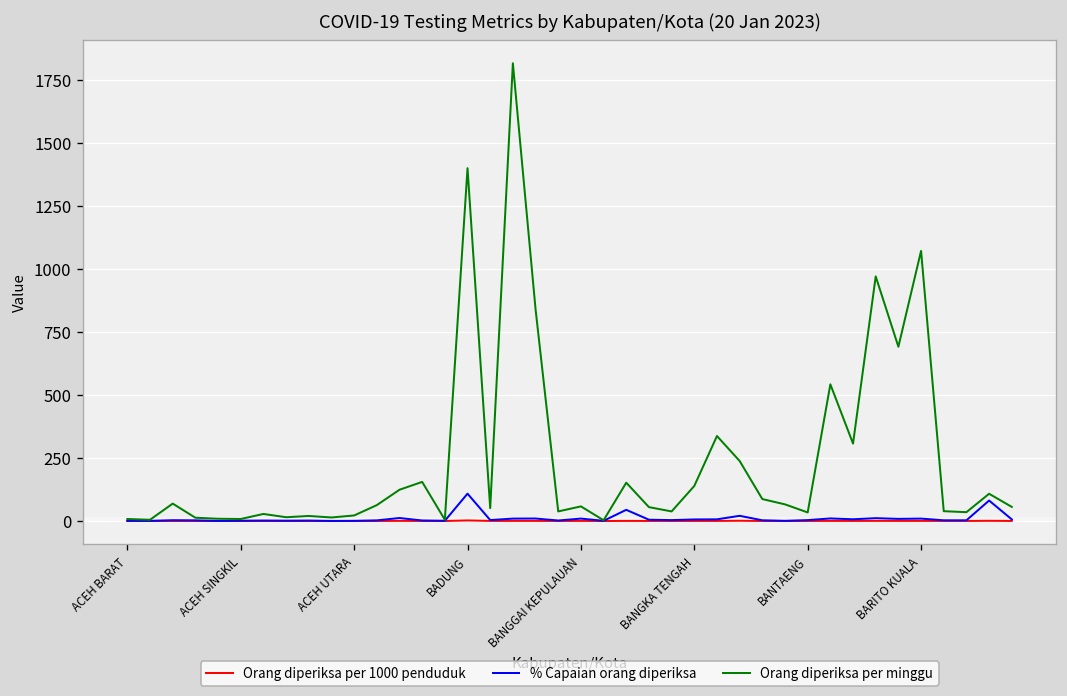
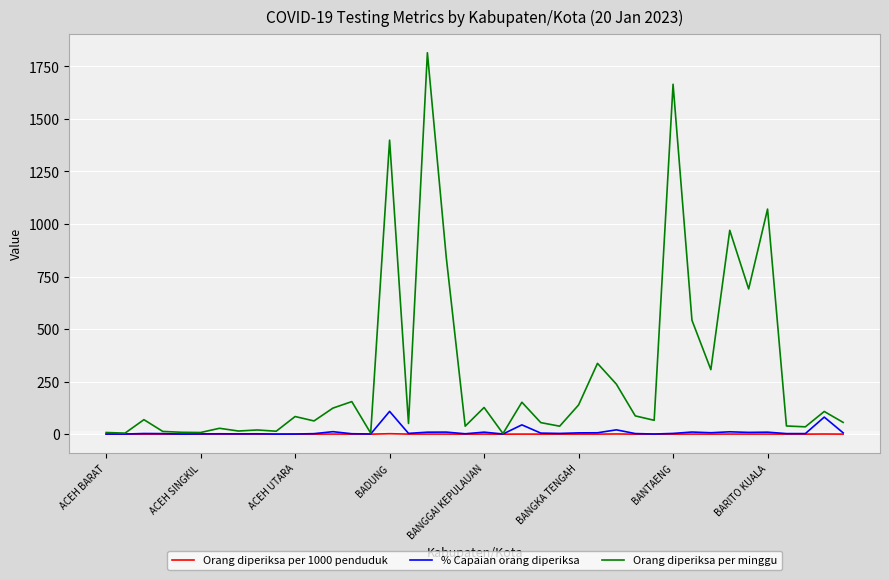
Orang diperiksa per minggu, ACEH UTARA: 20 -> 80
Orang diperiksa per minggu, BANGGAI KEPULAUAN: 60 -> 130
Orang diperiksa per minggu, BANTAENG: 30 -> 1670
